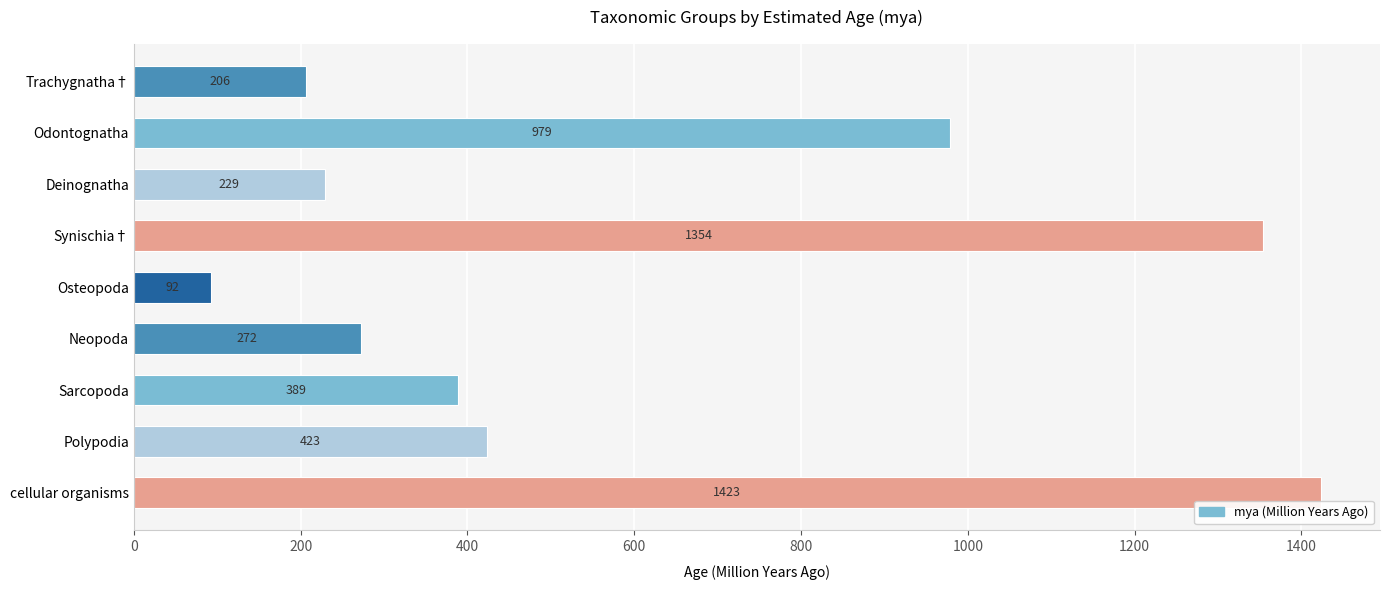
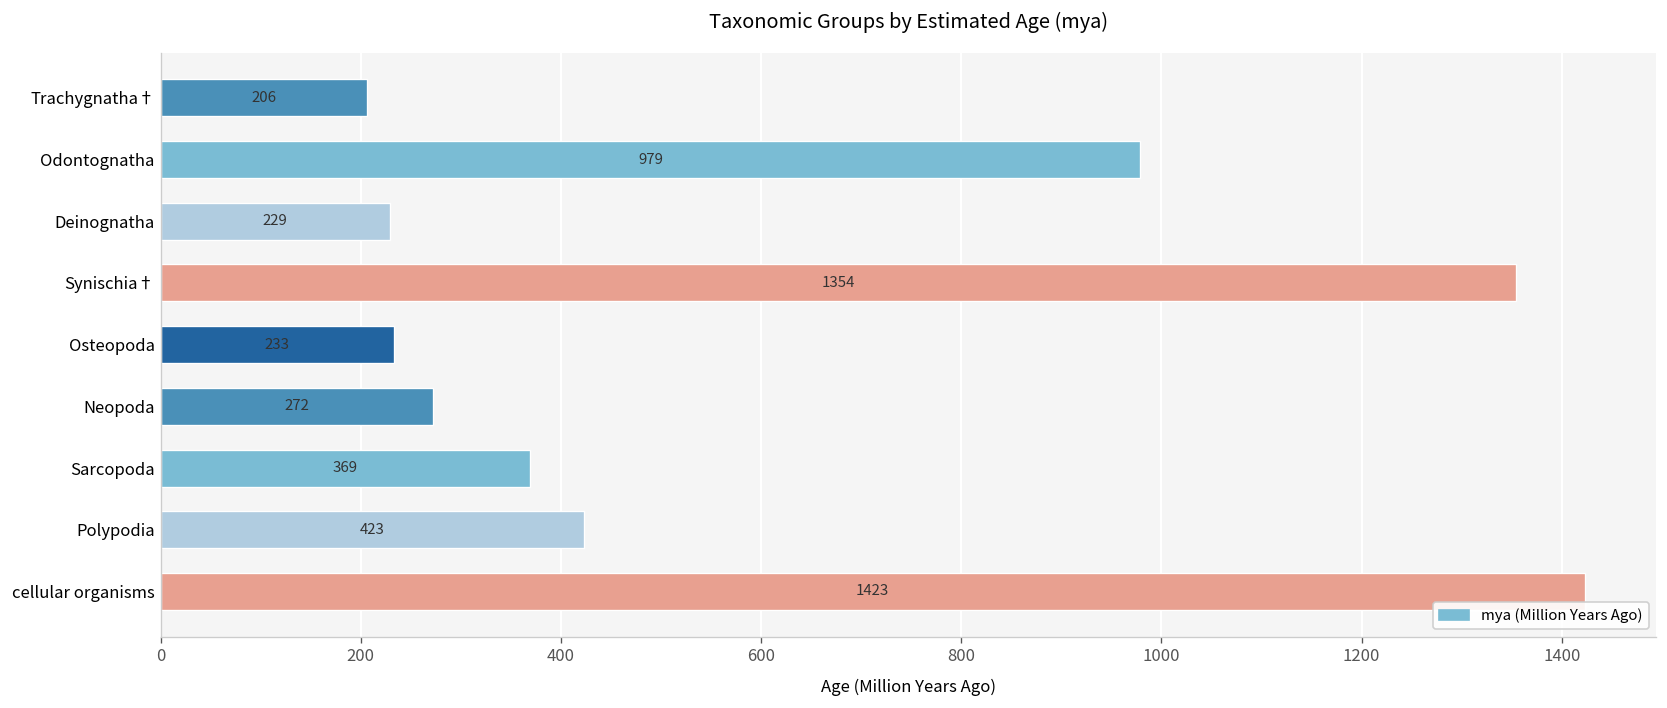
Osteopoda: 92 -> 233
Sarcopoda: 389 -> 369
